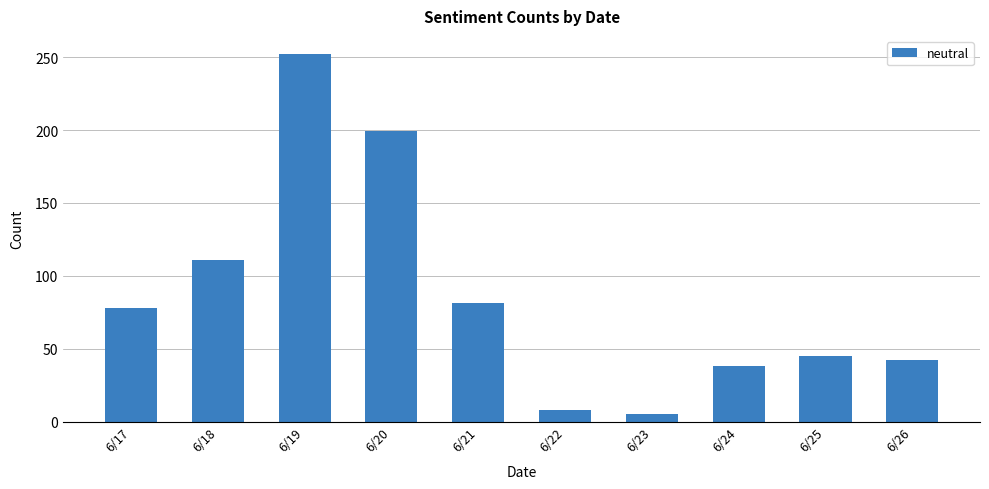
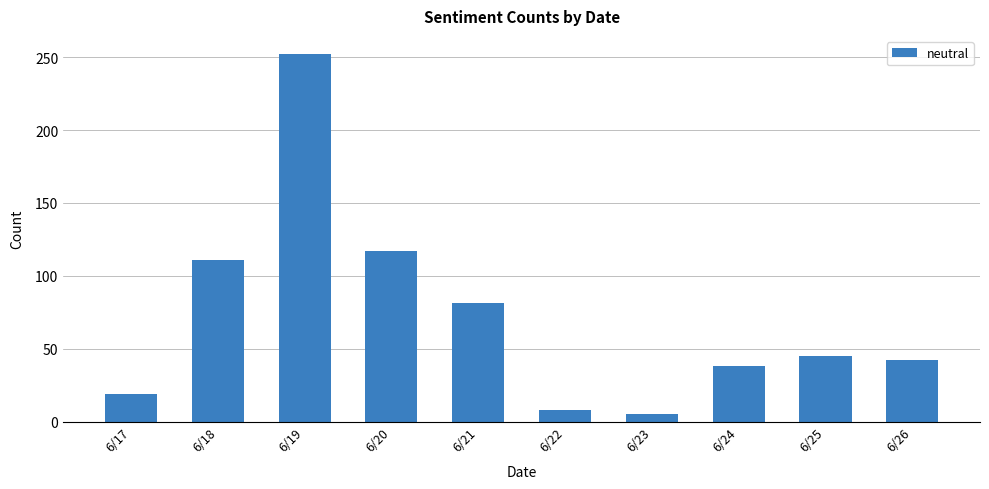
6/17: 78 -> 19
6/20: 199 -> 117
